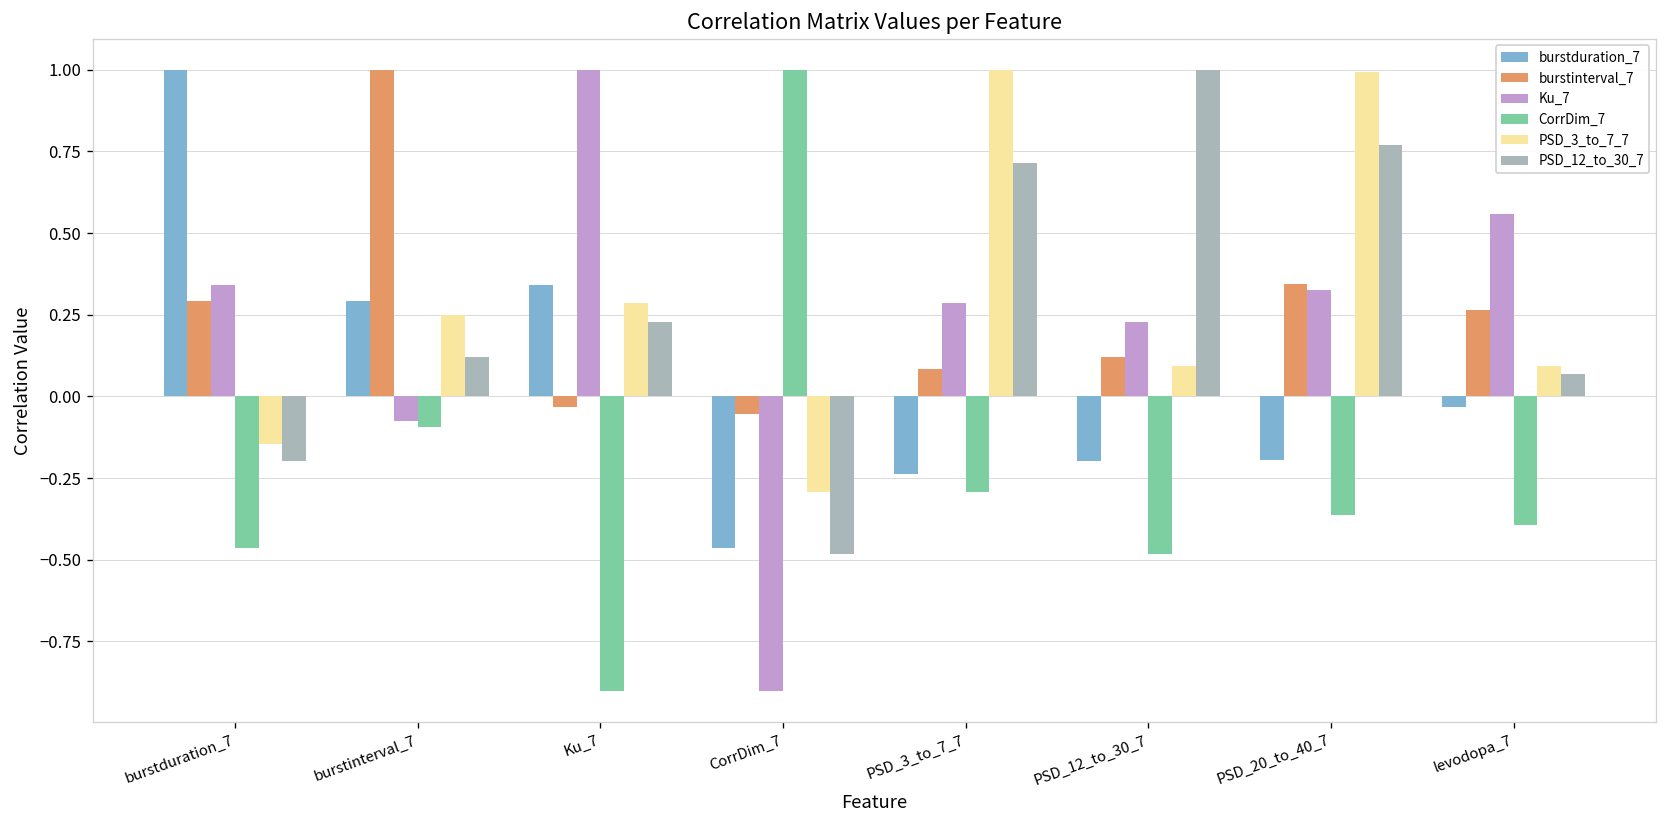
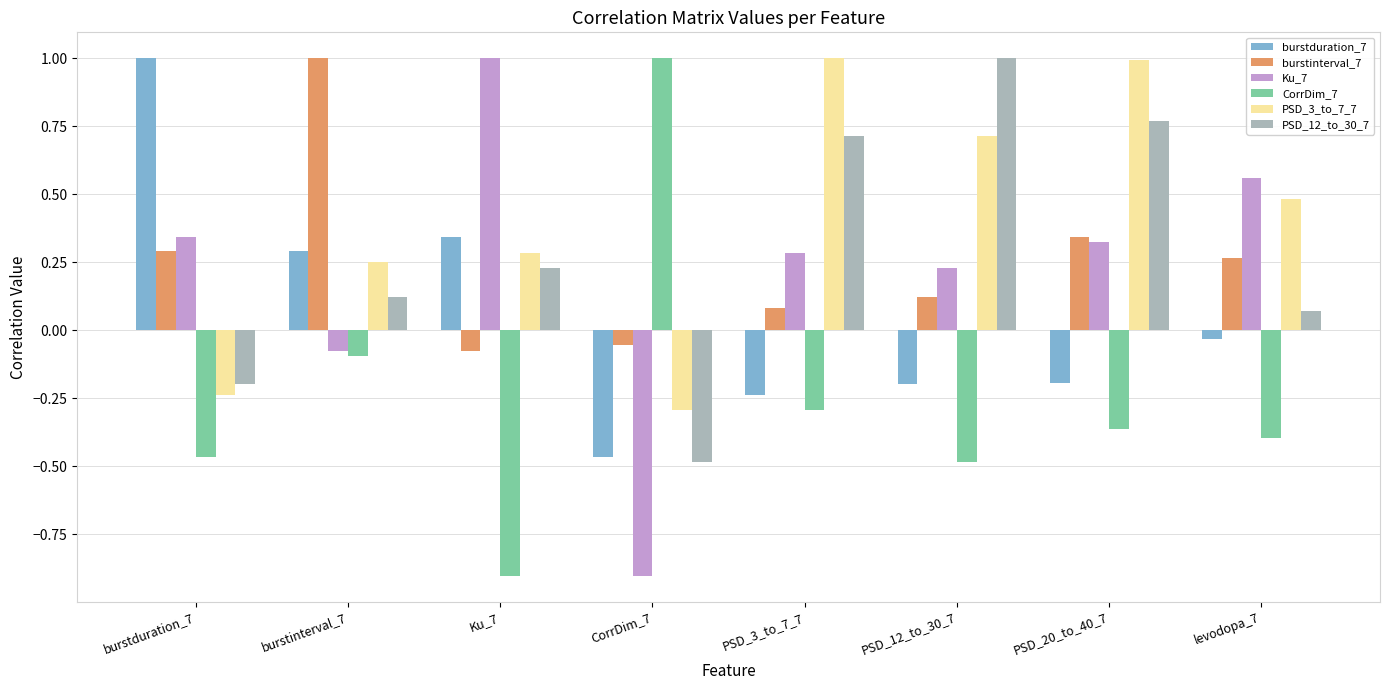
PSD_3_to_7_7, burstduration_7: -0.15 -> -0.24
burstinterval_7, Ku_7: -0.03 -> -0.08
PSD_3_to_7_7, PSD_12_to_30_7: 0.09 -> 0.71
PSD_3_to_7_7, levodopa_7: 0.09 -> 0.48
